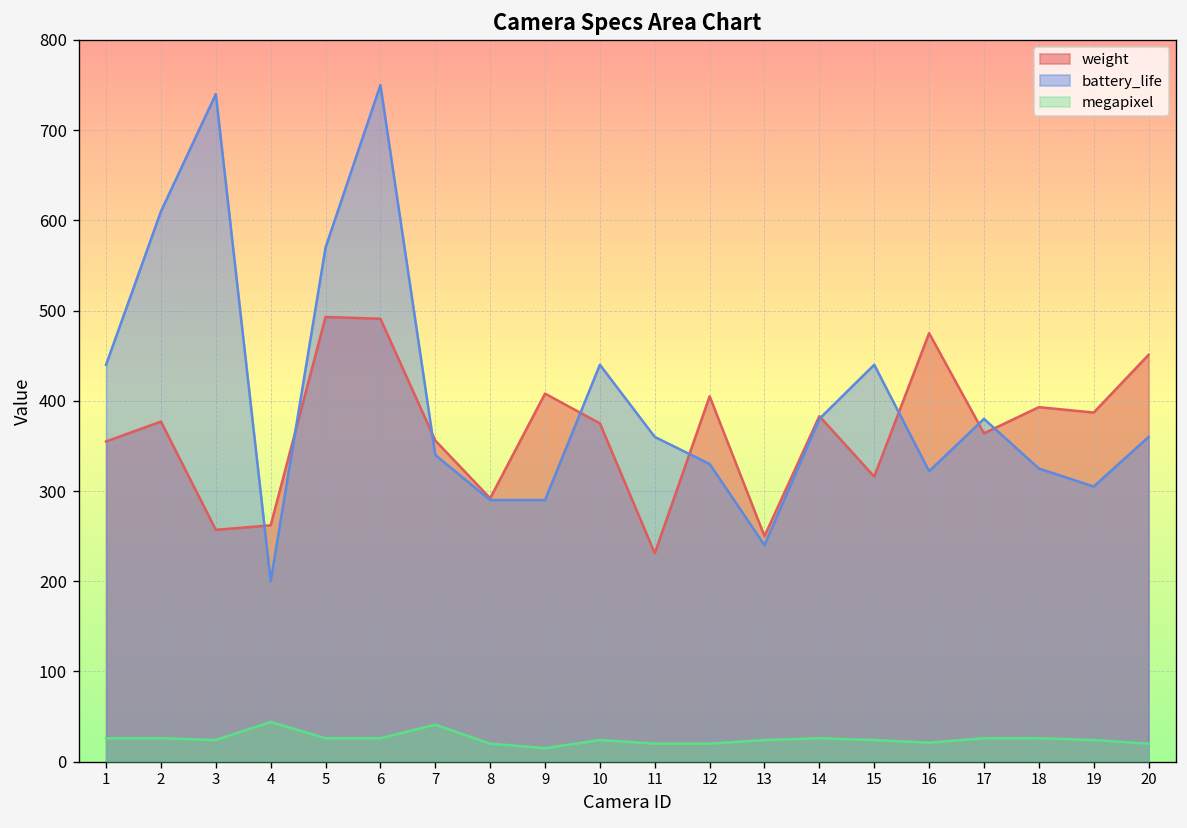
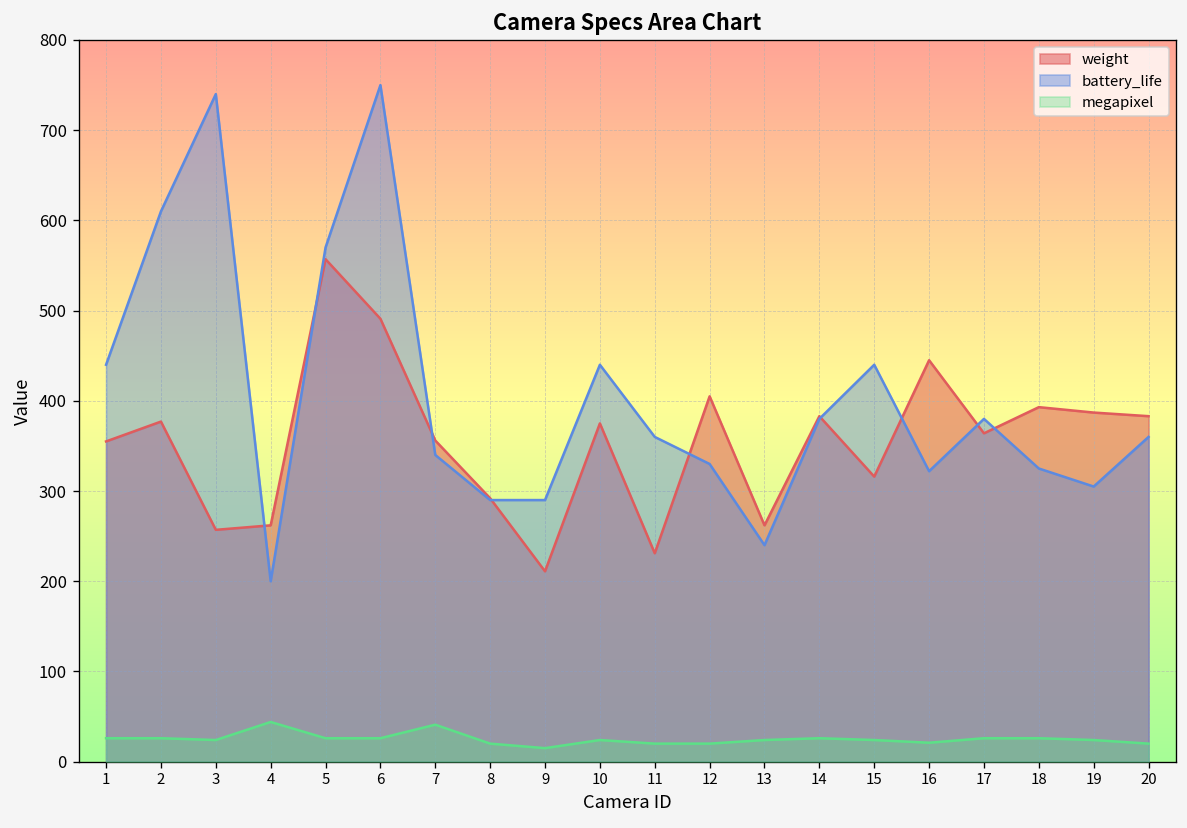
weight, 5: 490 -> 560
weight, 9: 410 -> 210
weight, 13: 250 -> 260
weight, 16: 480 -> 450
weight, 20: 450 -> 380
